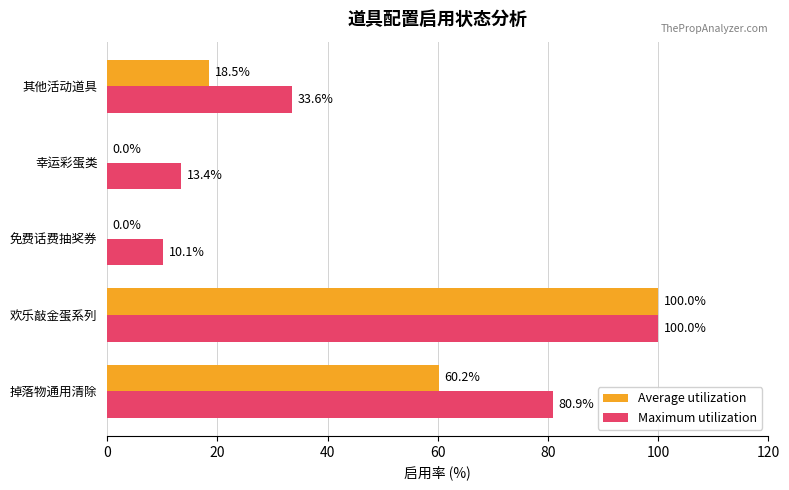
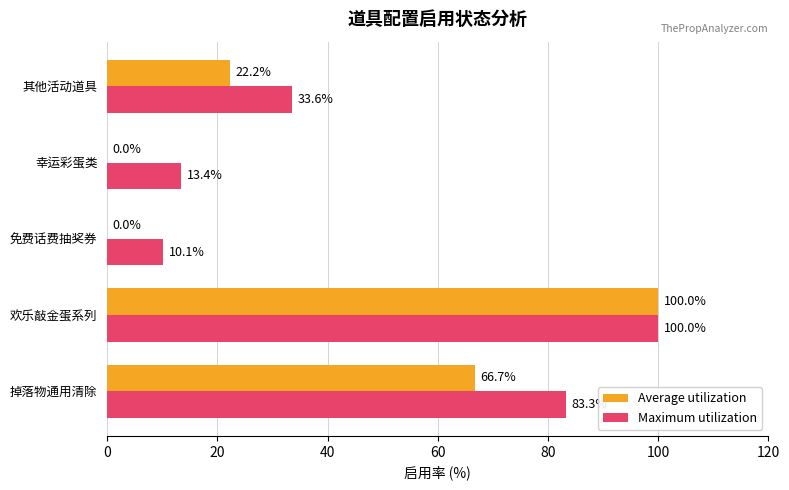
Average utilization, 其他活动道具: 18.5% -> 22.2%
Average utilization, 掉落物通用清除: 60.2% -> 66.7%
Maximum utilization, 掉落物通用清除: 81 -> 83
